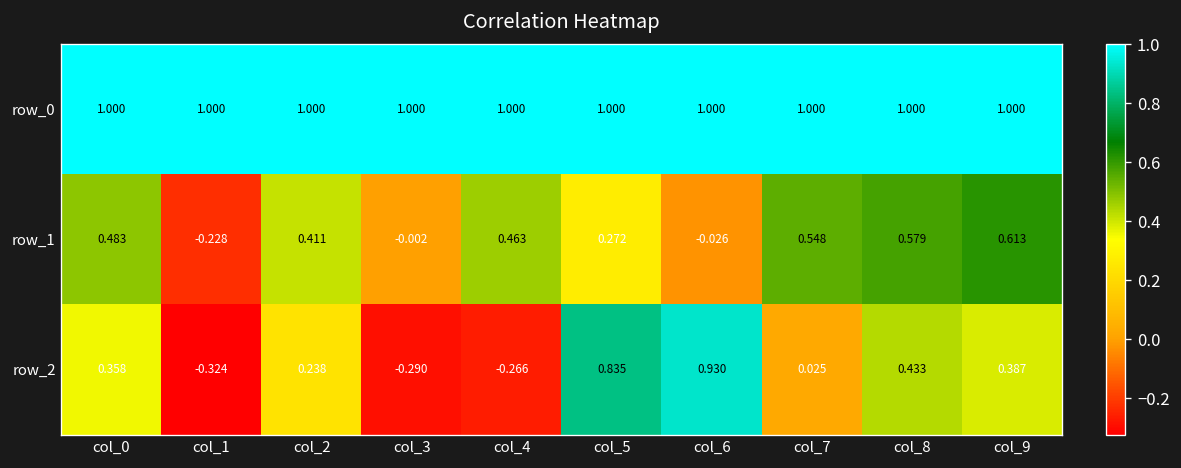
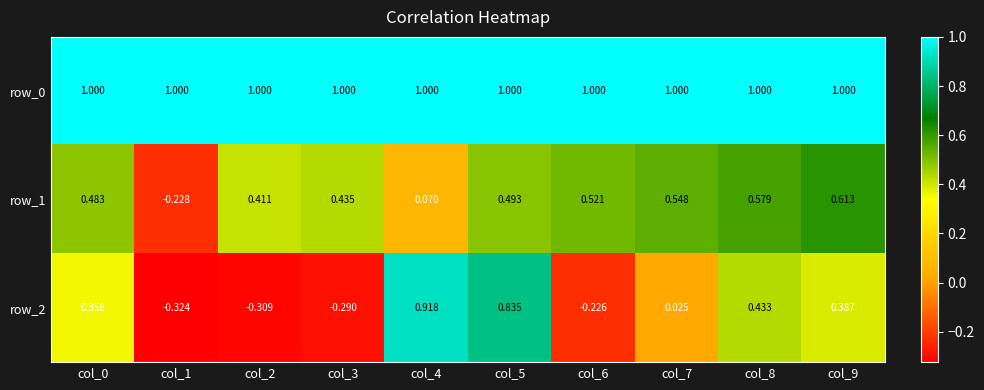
row_1, col_3: -0.002 -> 0.435
row_1, col_4: 0.463 -> 0.070
row_1, col_5: 0.272 -> 0.493
row_1, col_6: -0.026 -> 0.521
row_2, col_2: 0.238 -> -0.309
row_2, col_4: -0.266 -> 0.918
row_2, col_6: 0.930 -> -0.226
